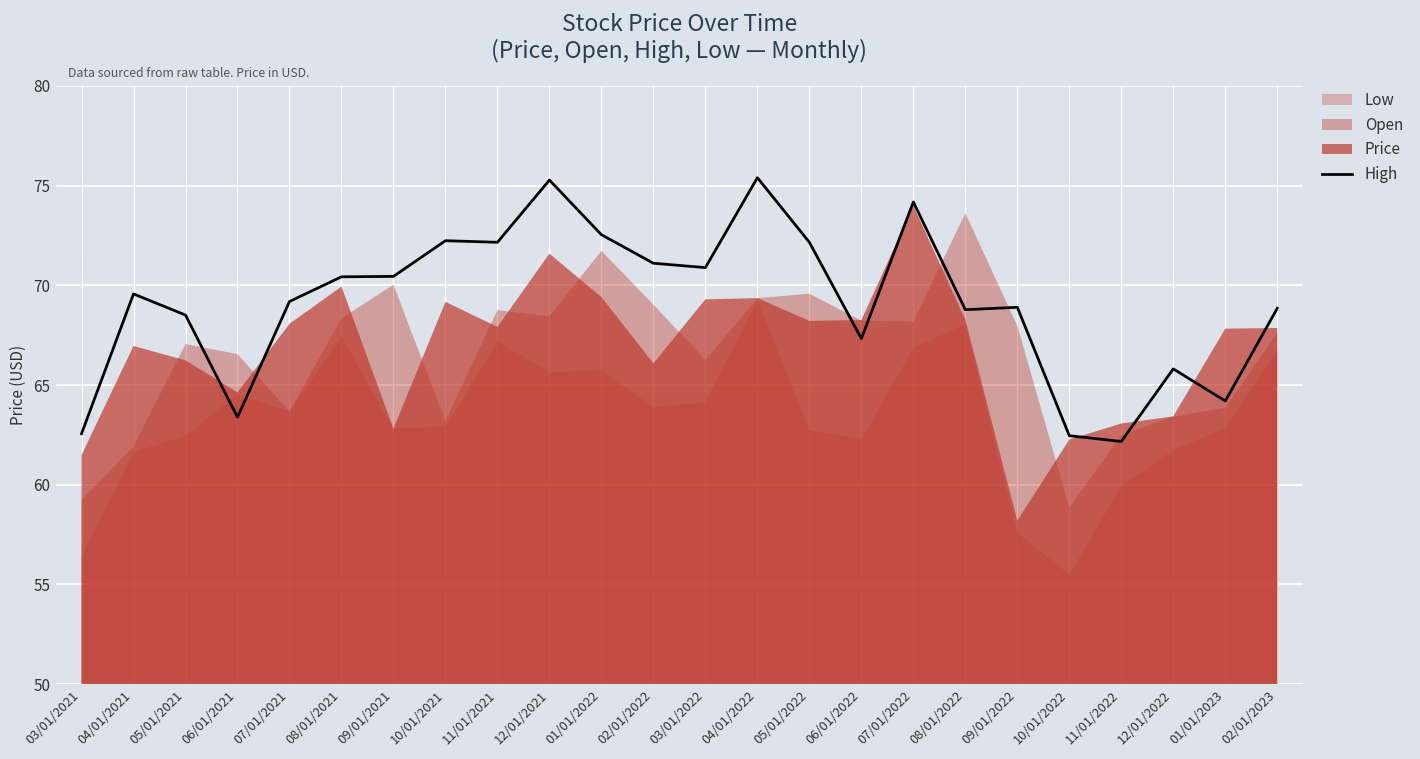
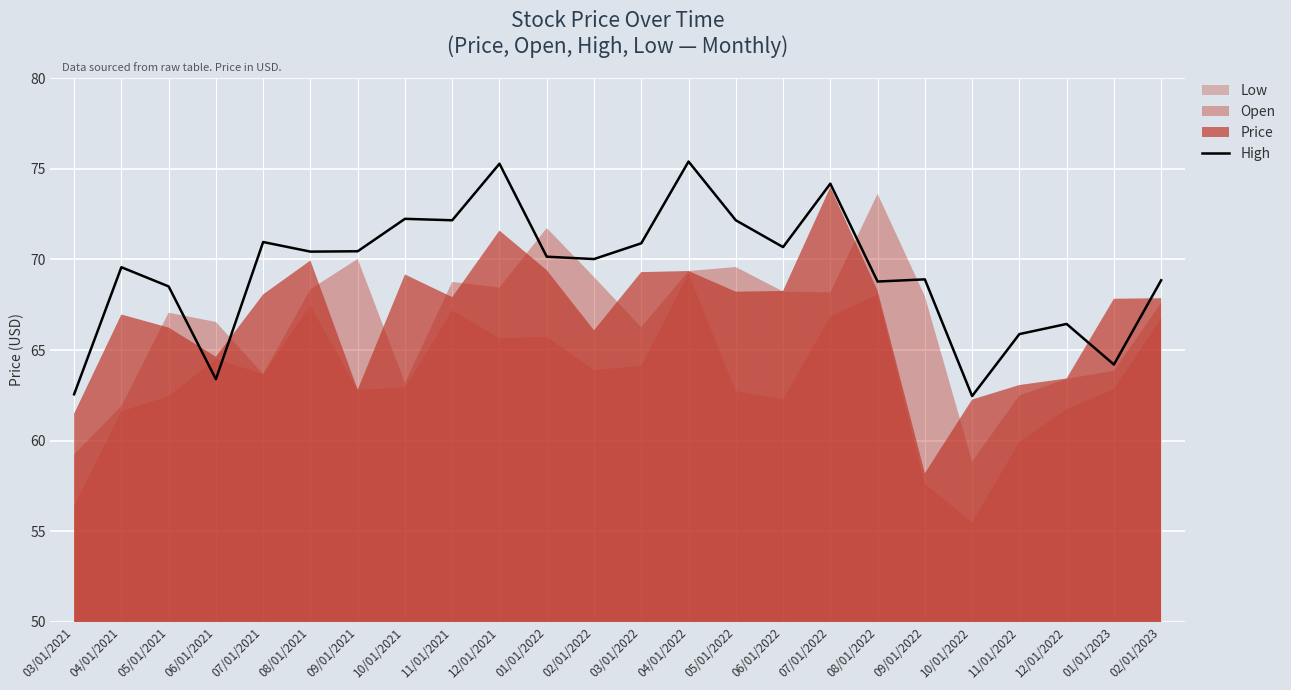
High, 07/01/2021: 69.2 -> 71.0
High, 01/01/2022: 72.5 -> 70.2
High, 02/01/2022: 71.1 -> 70.0
High, 06/01/2022: 67.3 -> 70.7
High, 11/01/2022: 62.2 -> 65.9
High, 12/01/2022: 65.8 -> 66.4
